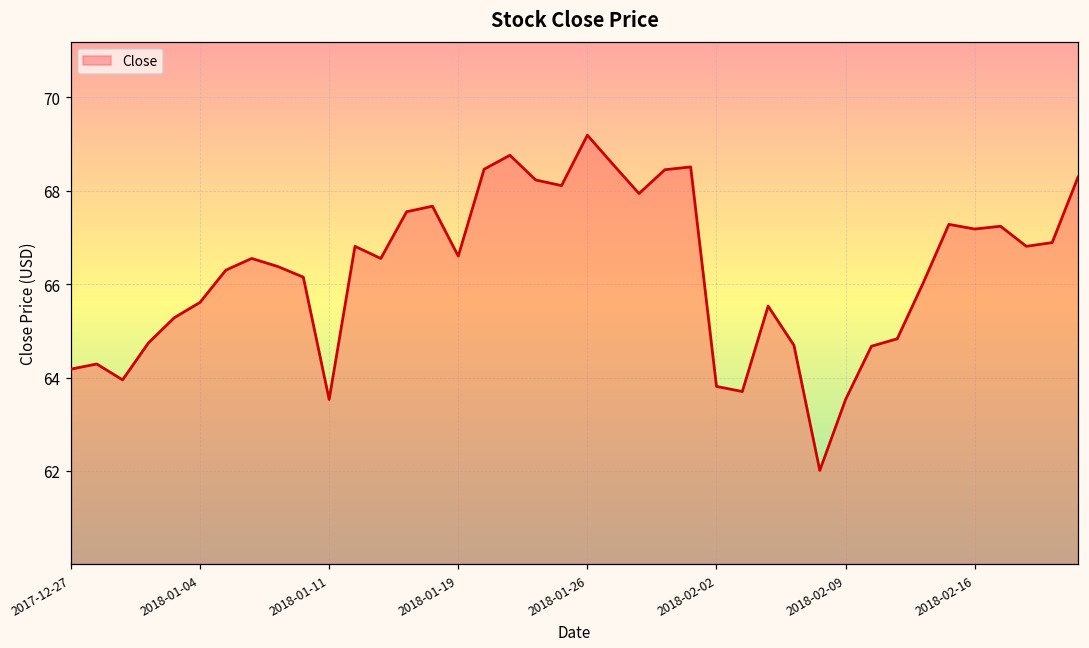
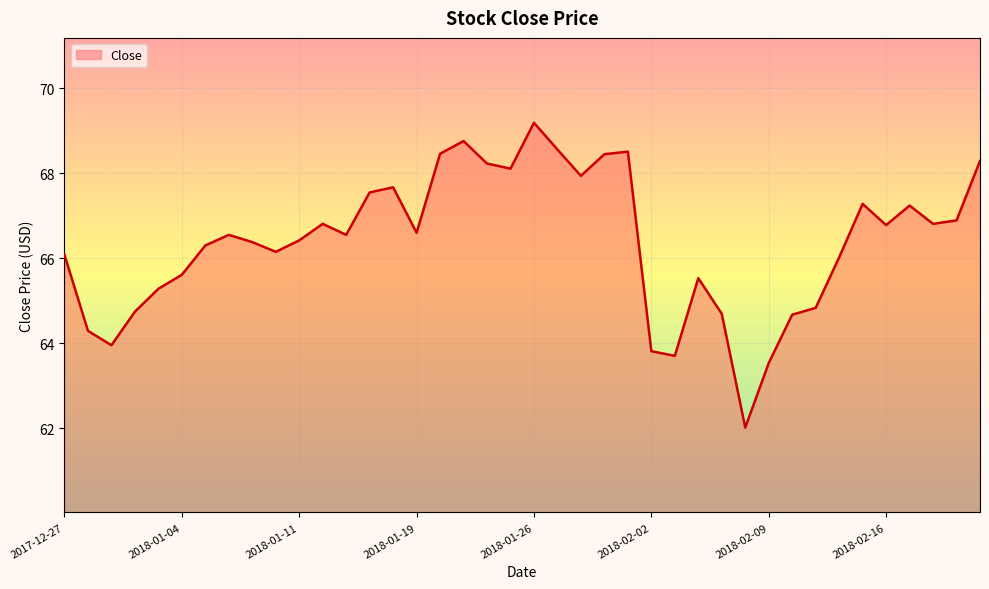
2017-12-27: 64.2 -> 66.1
2018-01-11: 63.5 -> 66.4
2018-02-16: 67.2 -> 66.8
